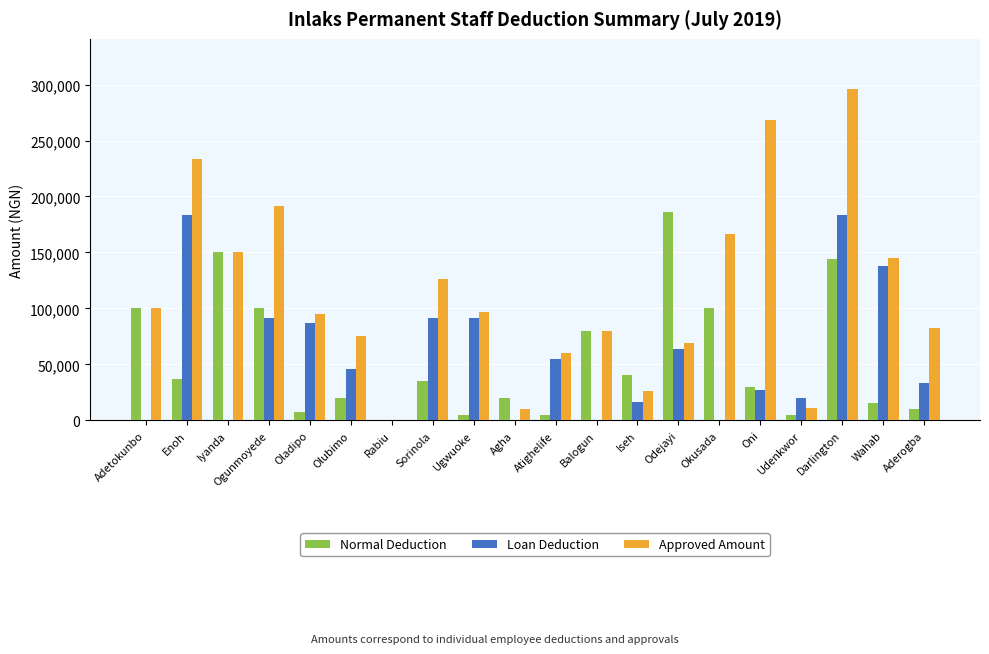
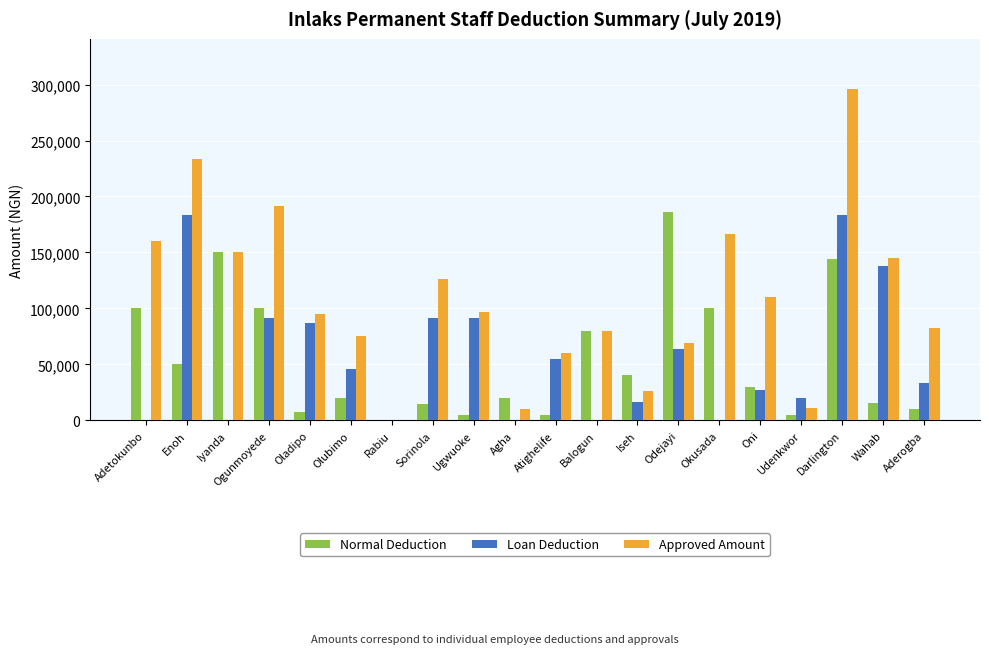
Approved Amount, Adetokunbo: 100,000 -> 160,000
Normal Deduction, Enoh: 37,000 -> 50,000
Normal Deduction, Sorinola: 35,000 -> 15,000
Approved Amount, Oni: 269,000 -> 110,000
